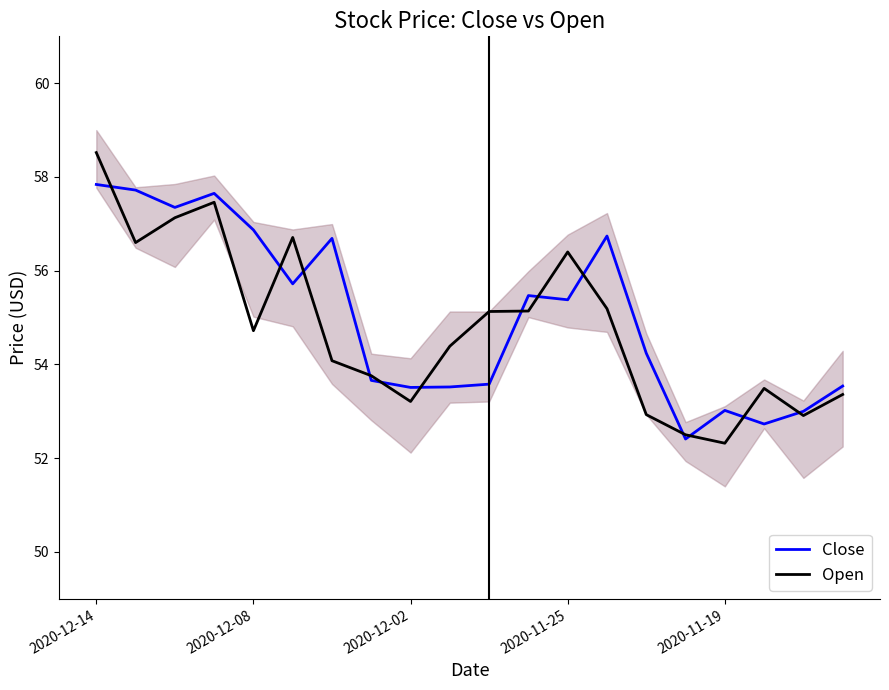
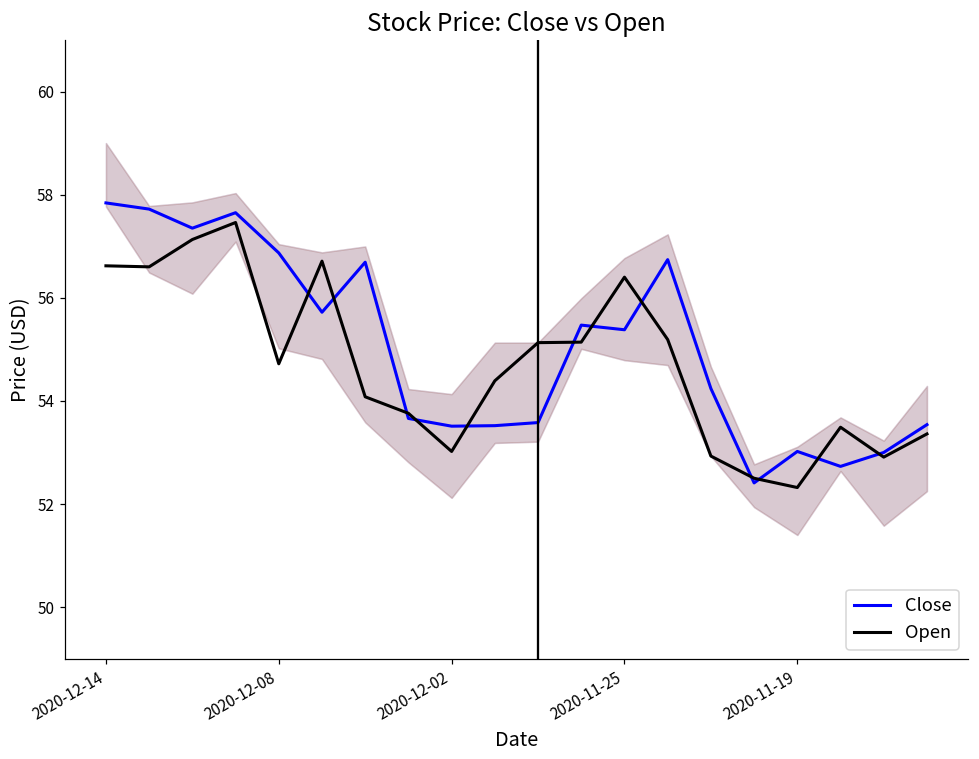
Open, 2020-12-14: 58.5 -> 56.6
Open, 2020-12-02: 53.2 -> 53.0
